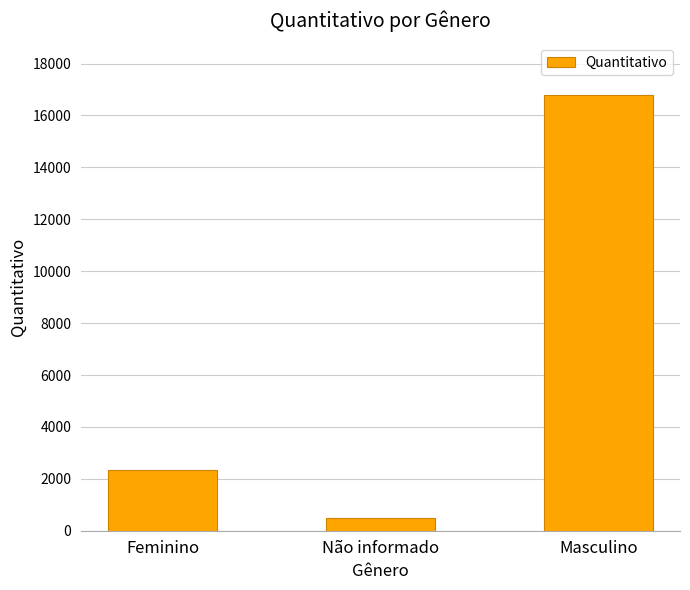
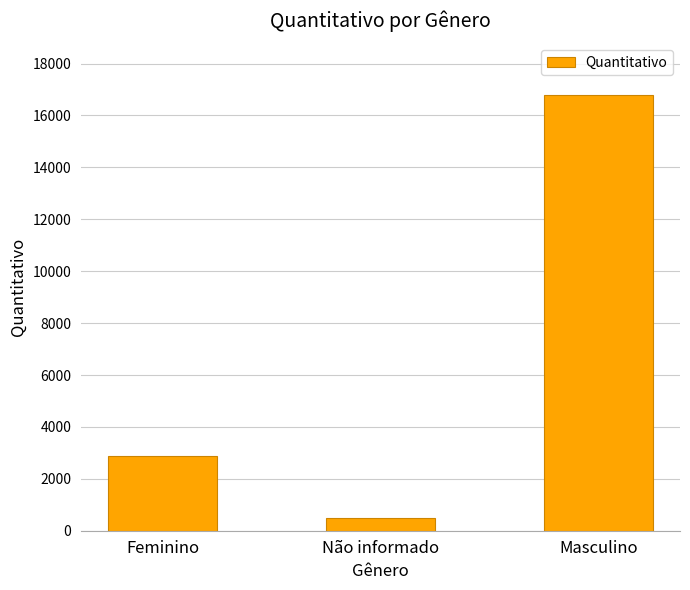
Feminino: 2300 -> 2900
